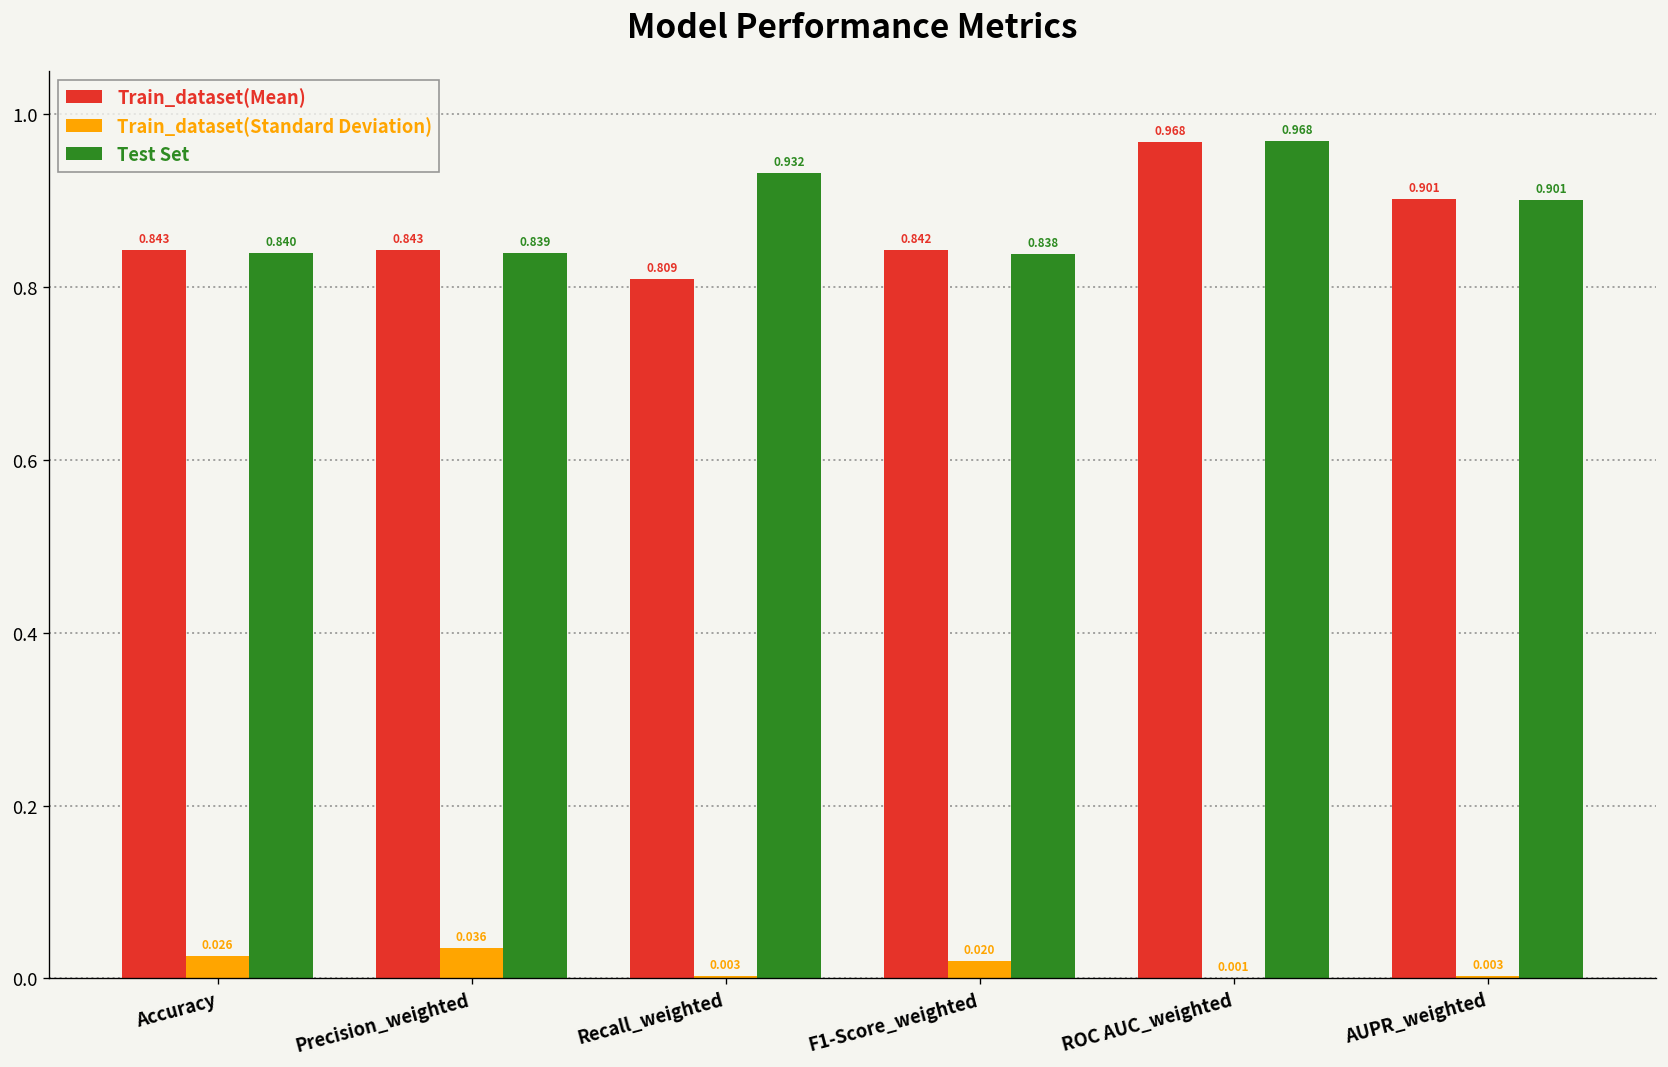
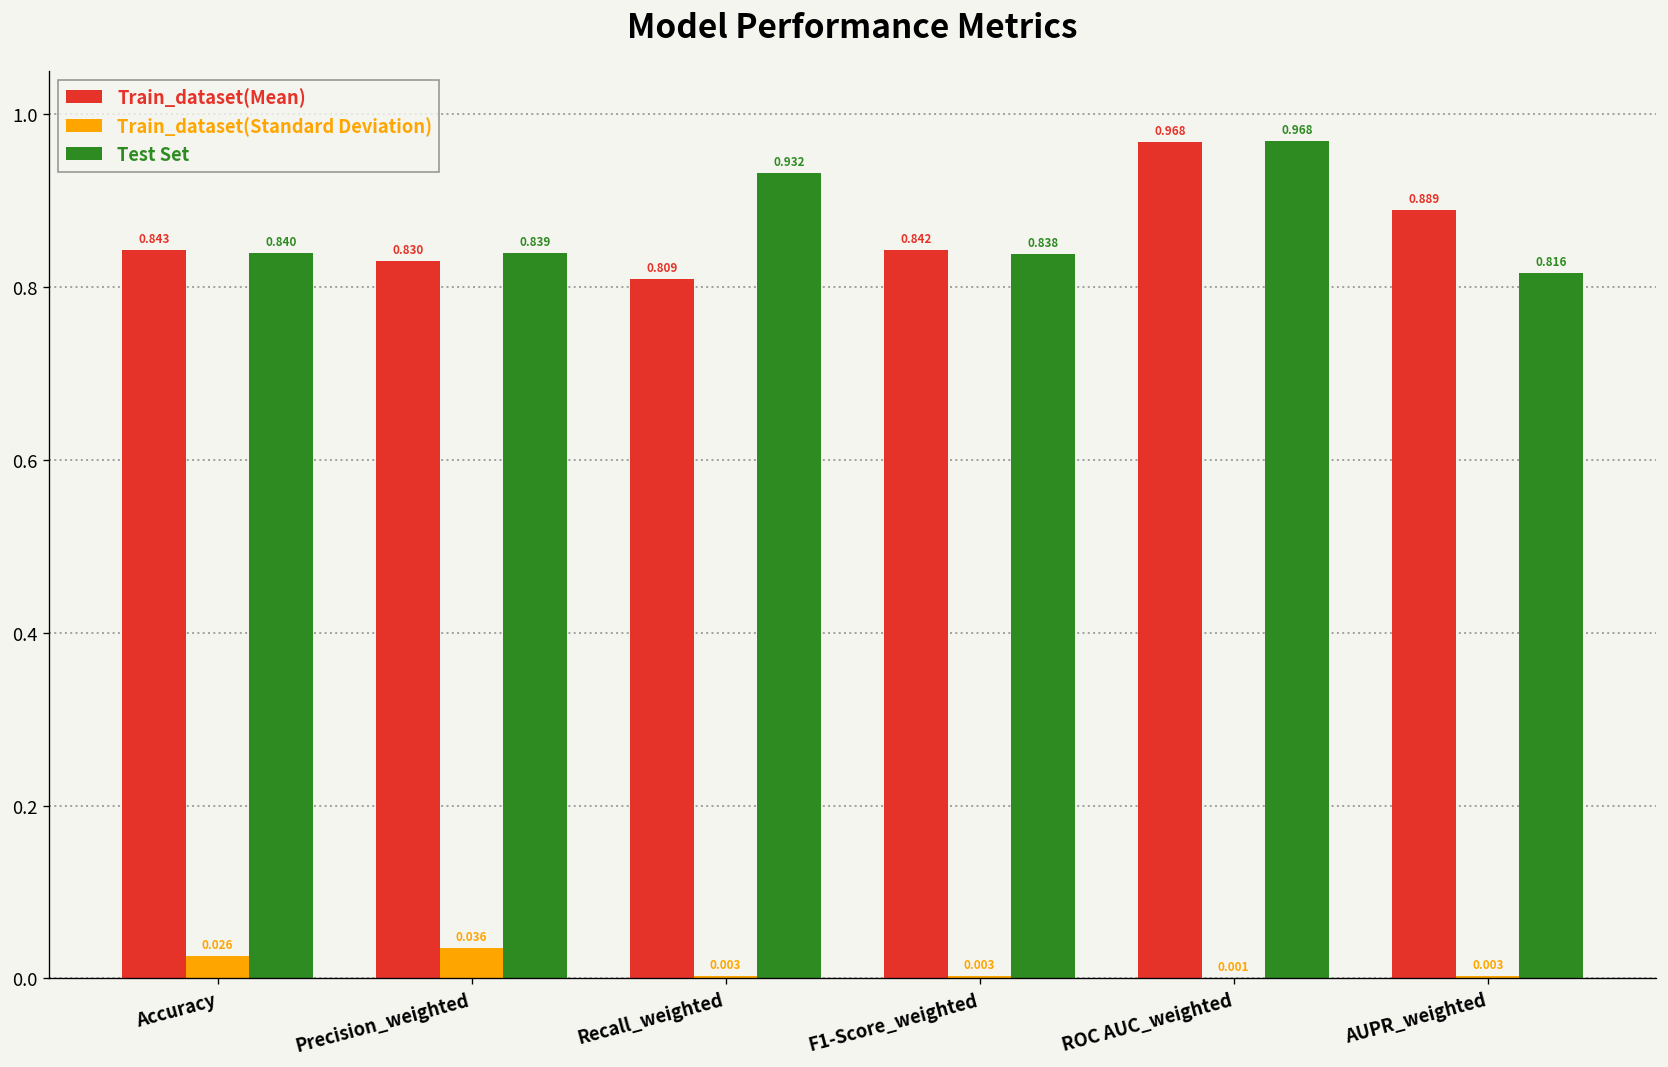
Train_dataset(Mean), Precision_weighted: 0.843 -> 0.830
Train_dataset(Standard Deviation), F1-Score_weighted: 0.020 -> 0.003
Train_dataset(Mean), AUPR_weighted: 0.901 -> 0.889
Test Set, AUPR_weighted: 0.901 -> 0.816
